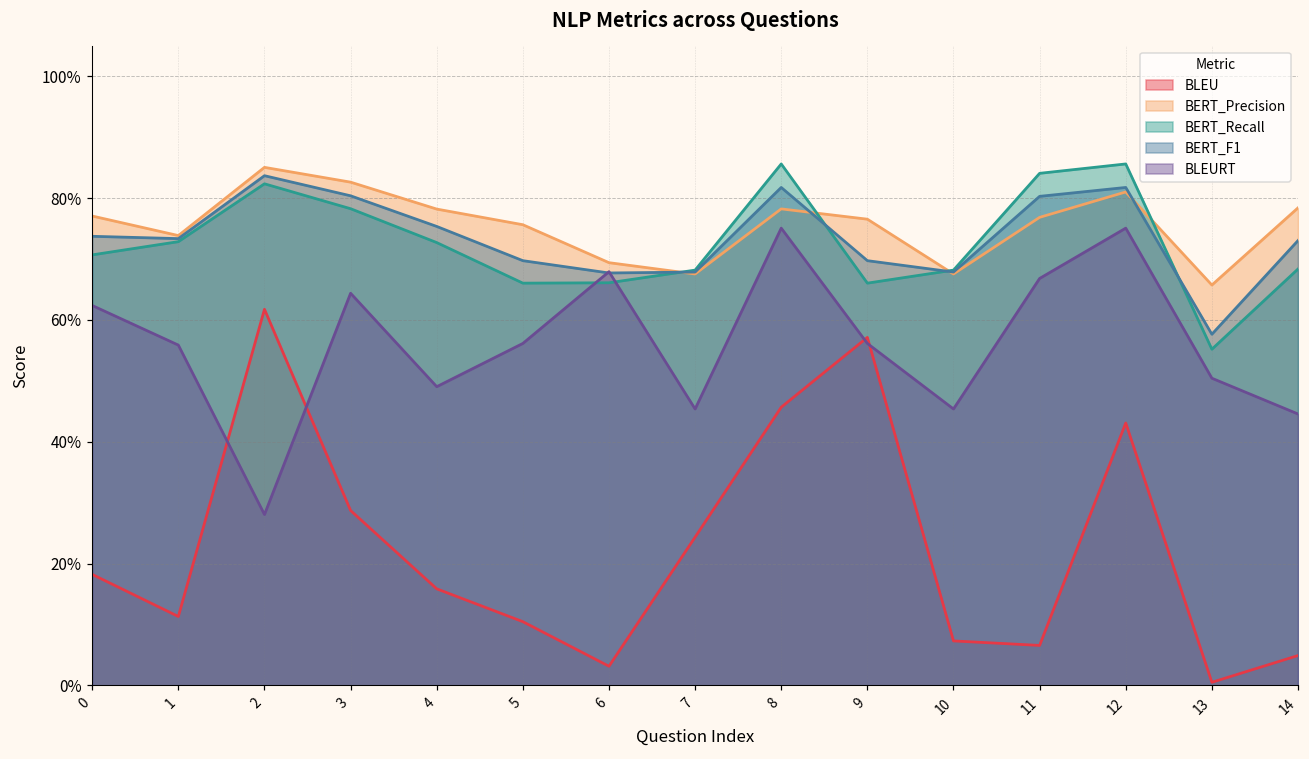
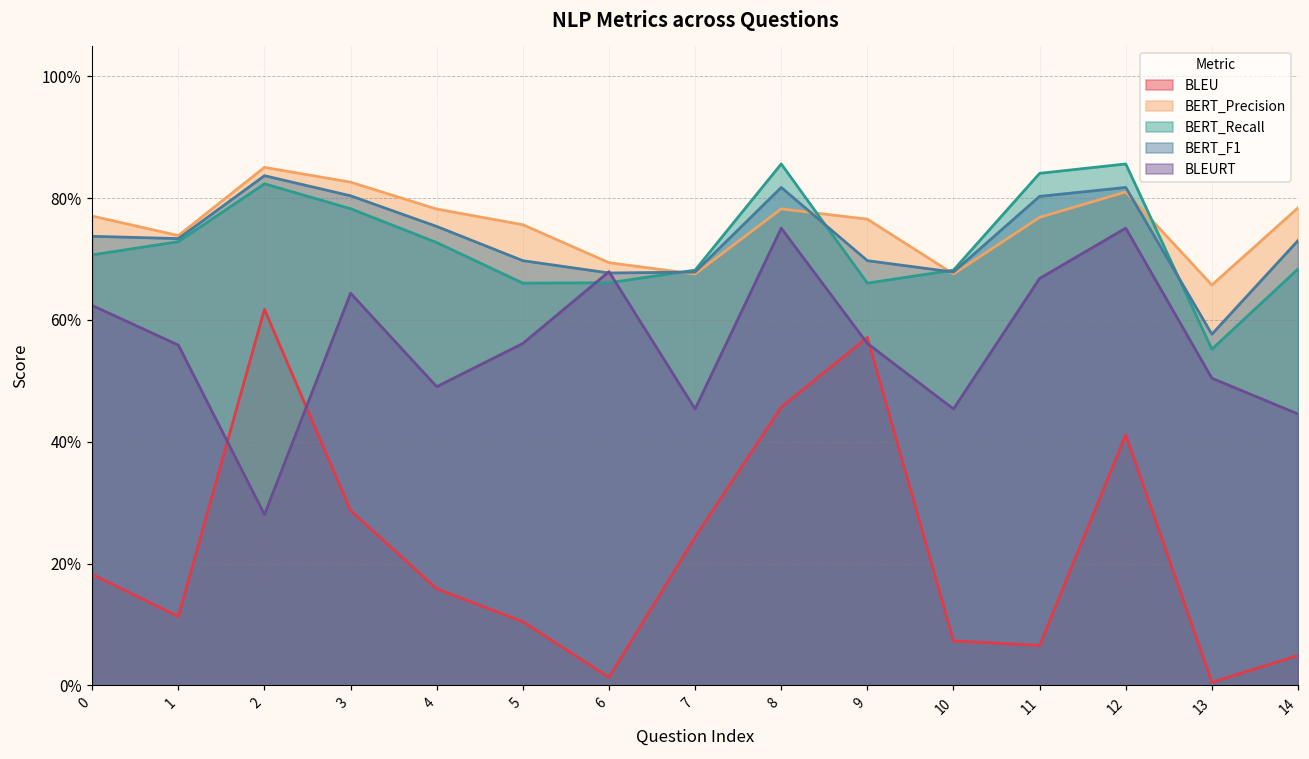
BLEU, 6: 3% -> 1%
BLEU, 12: 43% -> 41%
